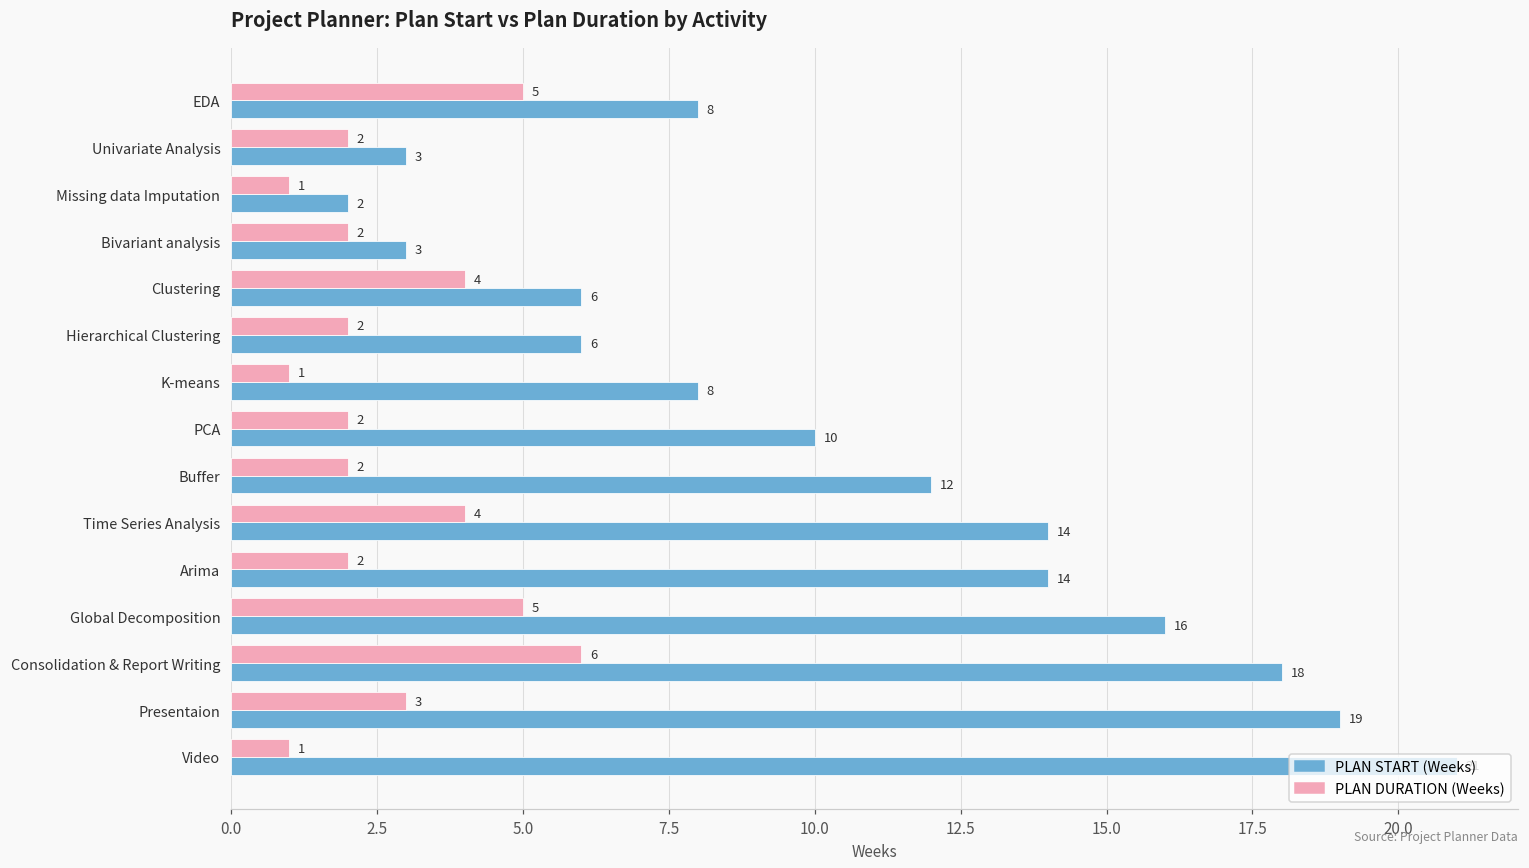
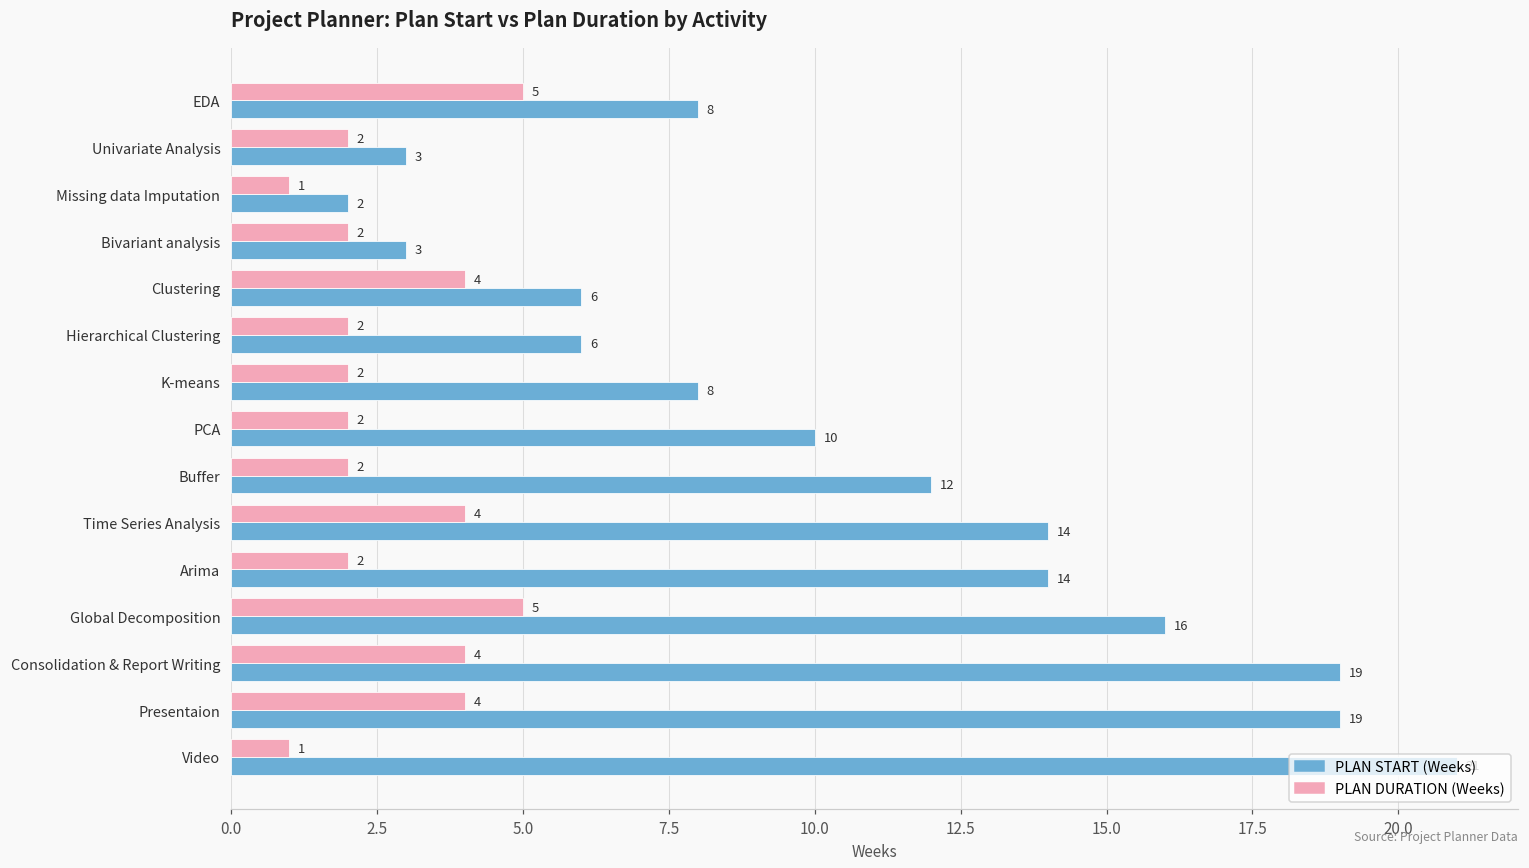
PLAN DURATION (Weeks), K-means: 1 -> 2
PLAN DURATION (Weeks), Consolidation & Report Writing: 6 -> 4
PLAN START (Weeks), Consolidation & Report Writing: 18 -> 19
PLAN DURATION (Weeks), Presentaion: 3 -> 4
